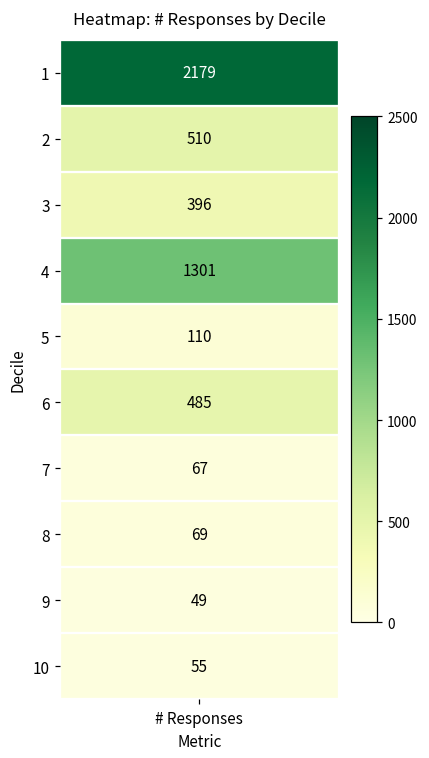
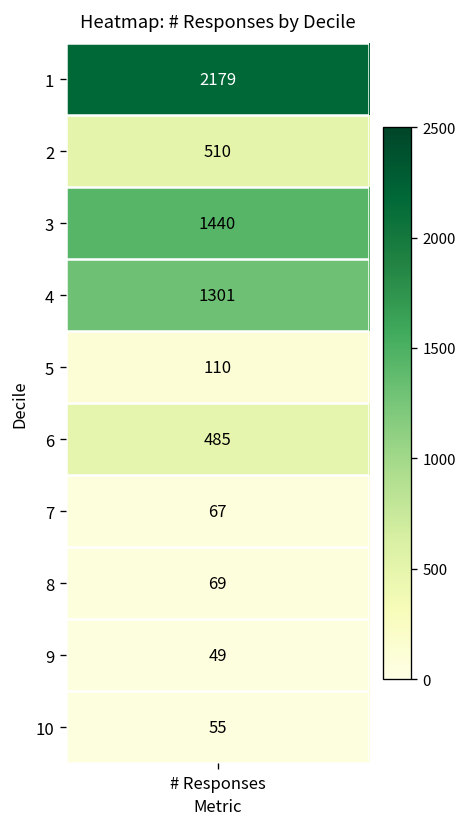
3, # Responses: 396 -> 1440
